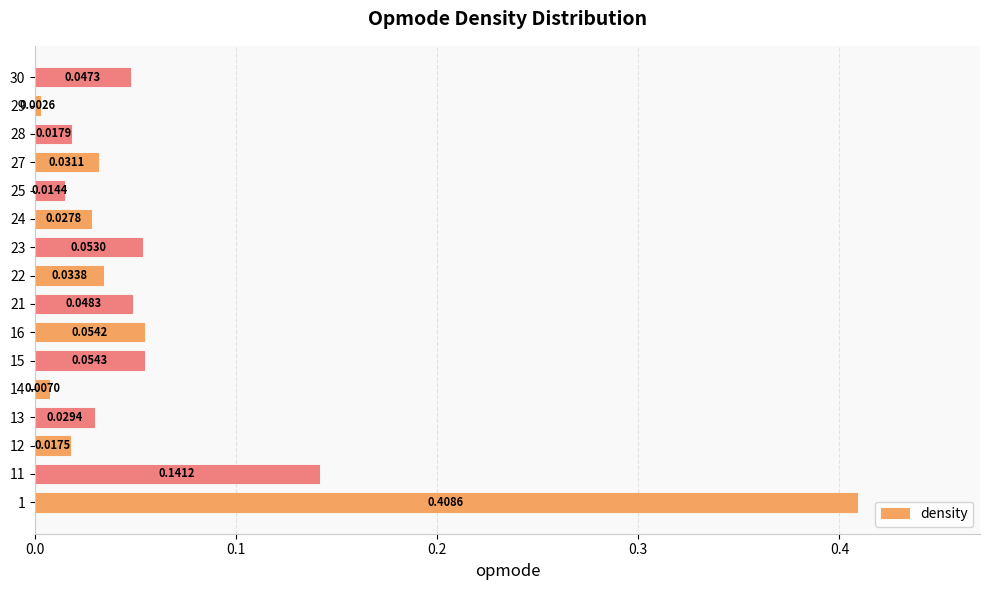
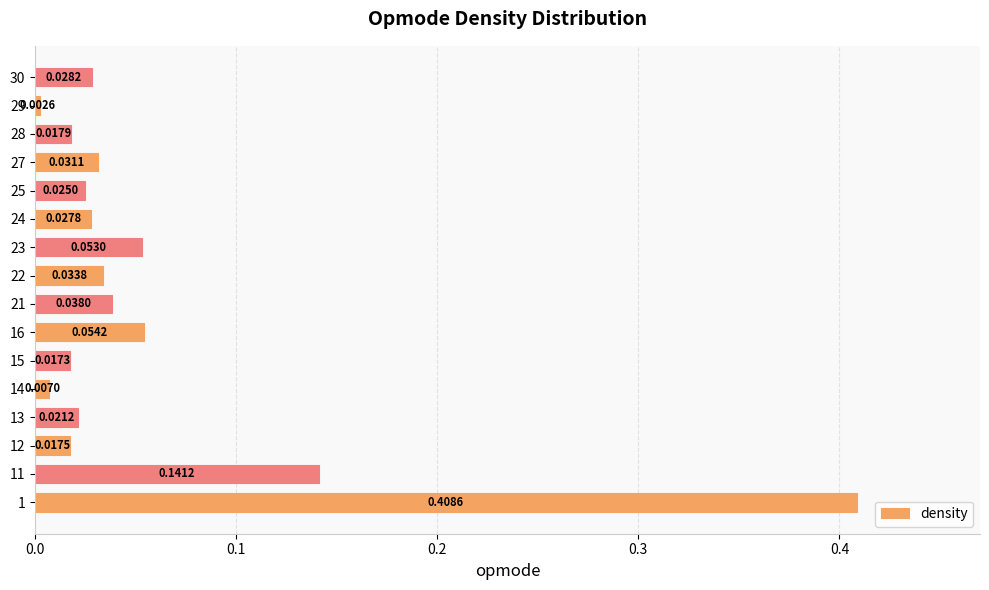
30: 0.0473 -> 0.0282
25: 0.0144 -> 0.0250
21: 0.0483 -> 0.0380
15: 0.0543 -> 0.0173
13: 0.0294 -> 0.0212
